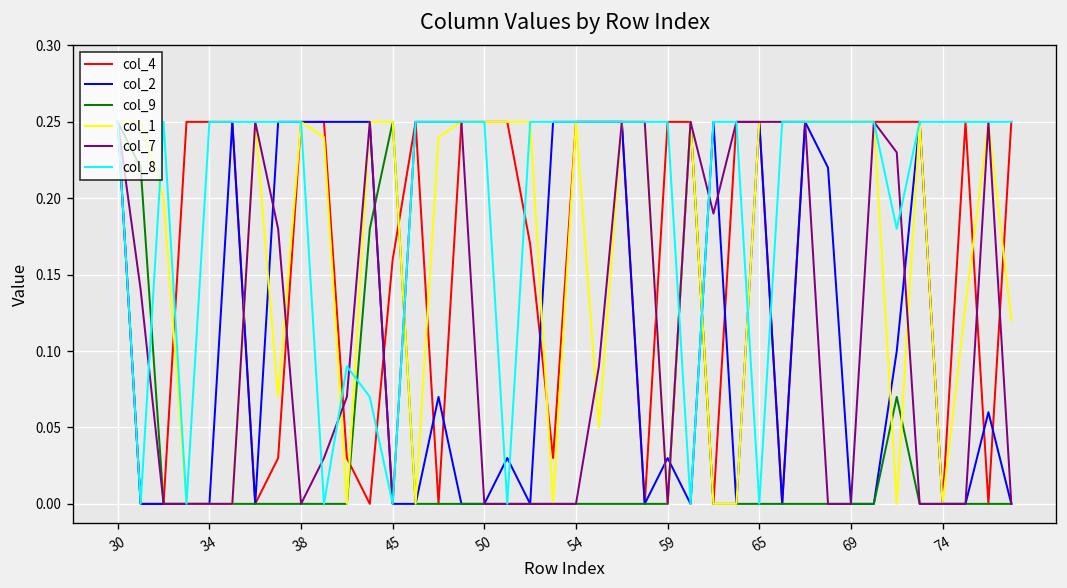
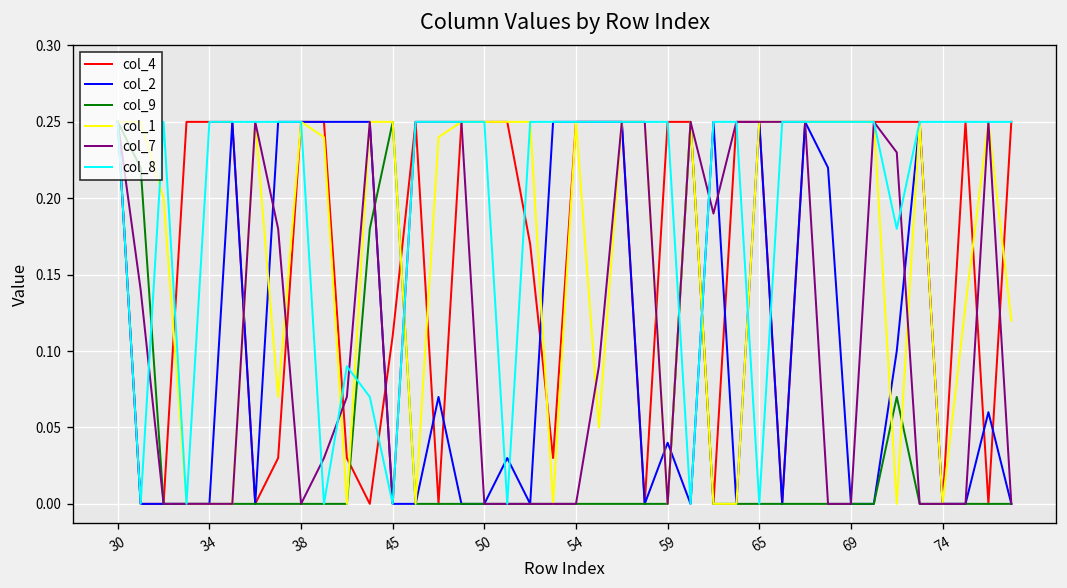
col_4, 45: 0.16 -> 0.11
col_2, 59: 0.03 -> 0.04
